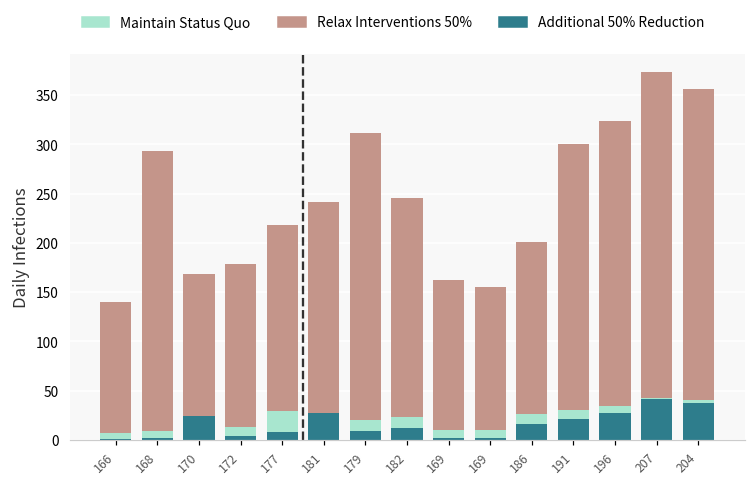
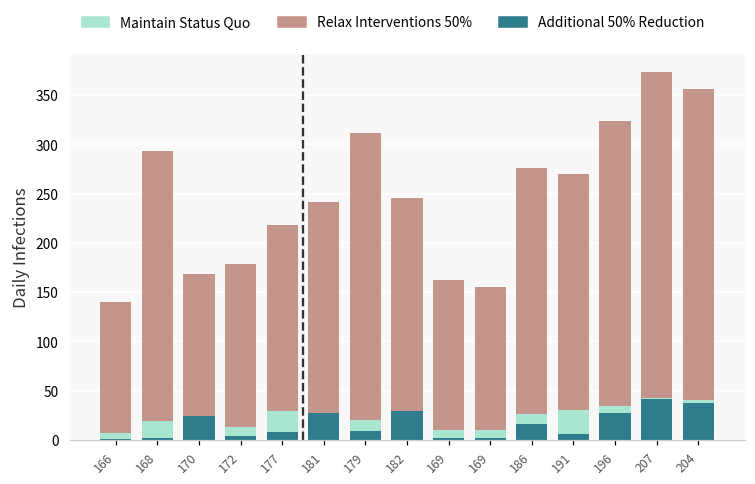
Maintain Status Quo, 168: 10 -> 20
Additional 50% Reduction, 182: 10 -> 30
Relax Interventions 50%, 186: 200 -> 280
Relax Interventions 50%, 191: 300 -> 270
Additional 50% Reduction, 191: 20 -> 10
